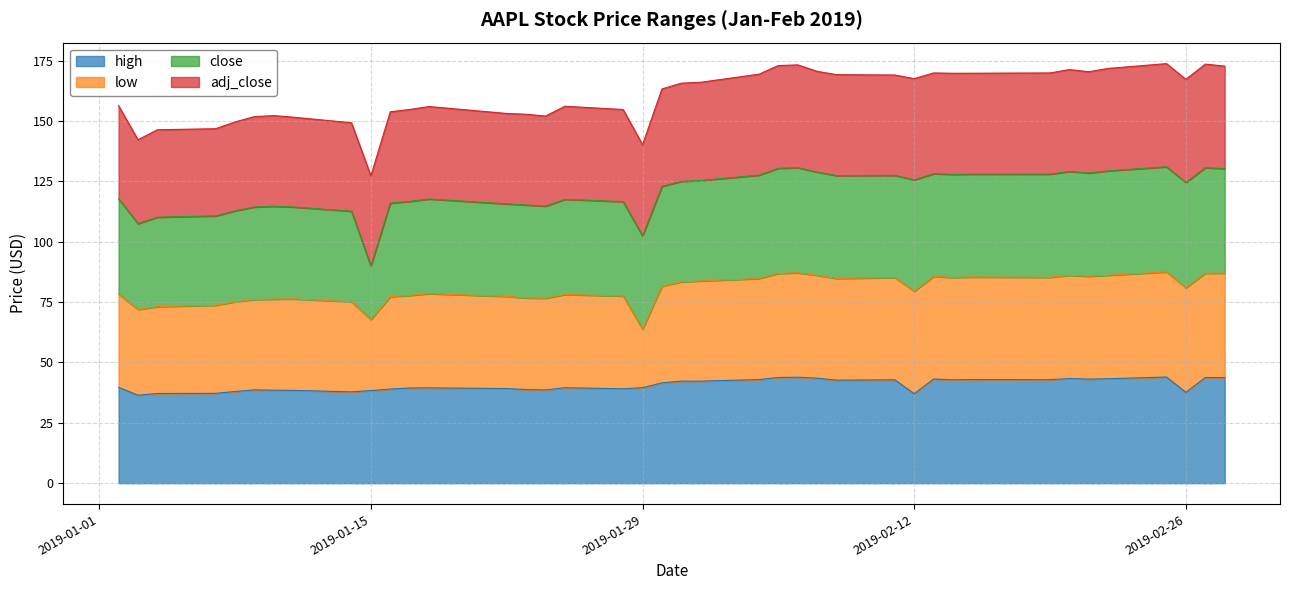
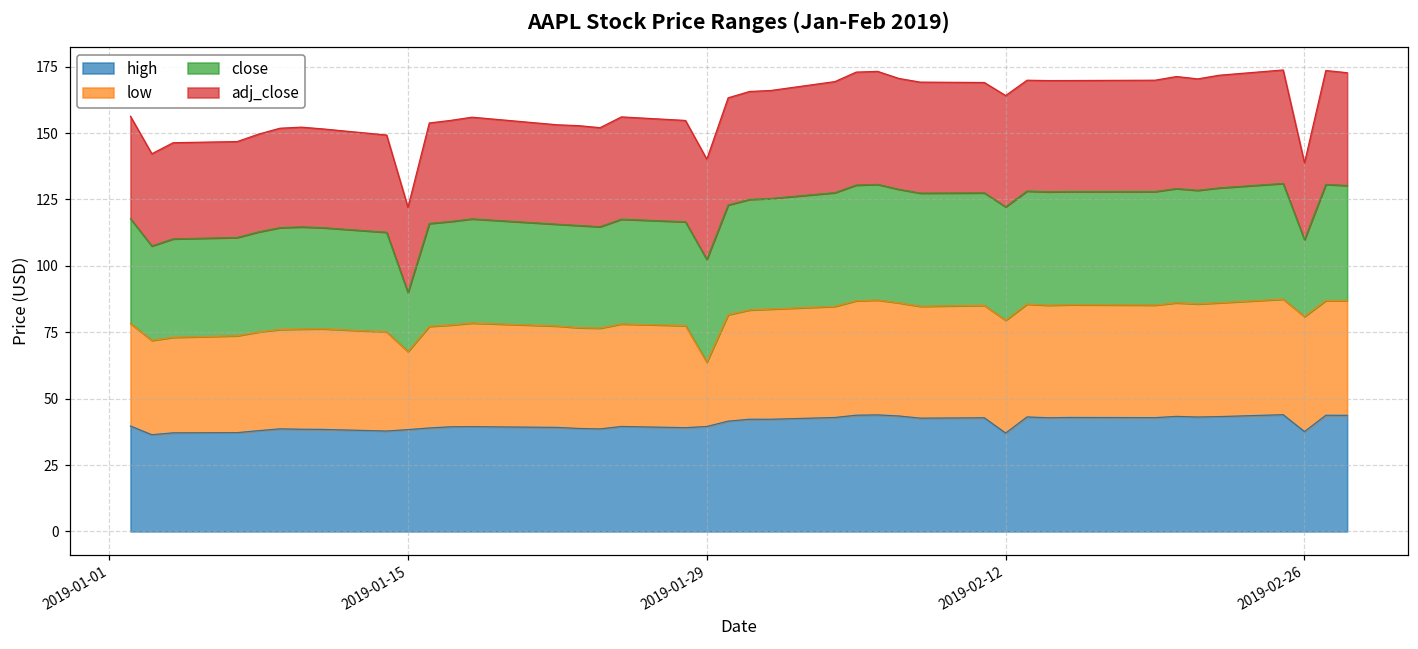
adj_close, 2019-01-15: 37 -> 32
close, 2019-02-12: 46 -> 43
close, 2019-02-26: 44 -> 29
adj_close, 2019-02-26: 43 -> 29
